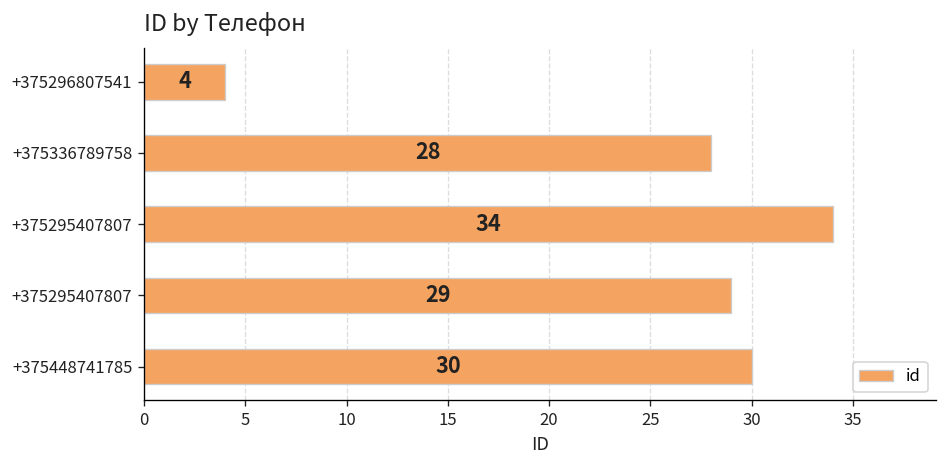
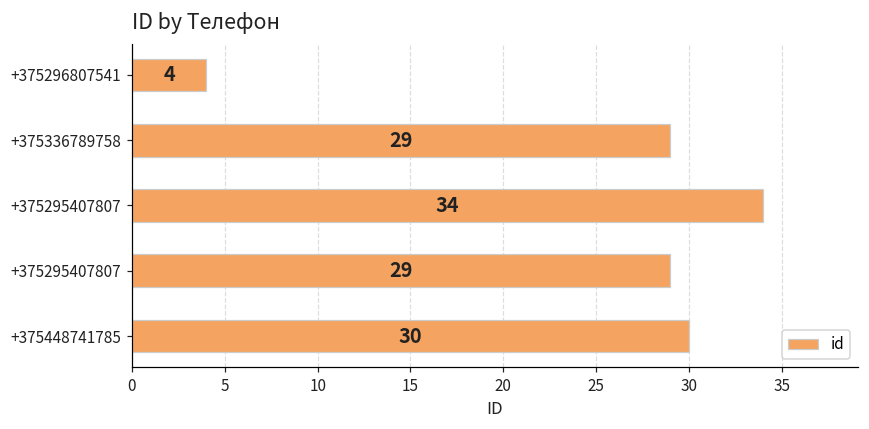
+375336789758: 28 -> 29
